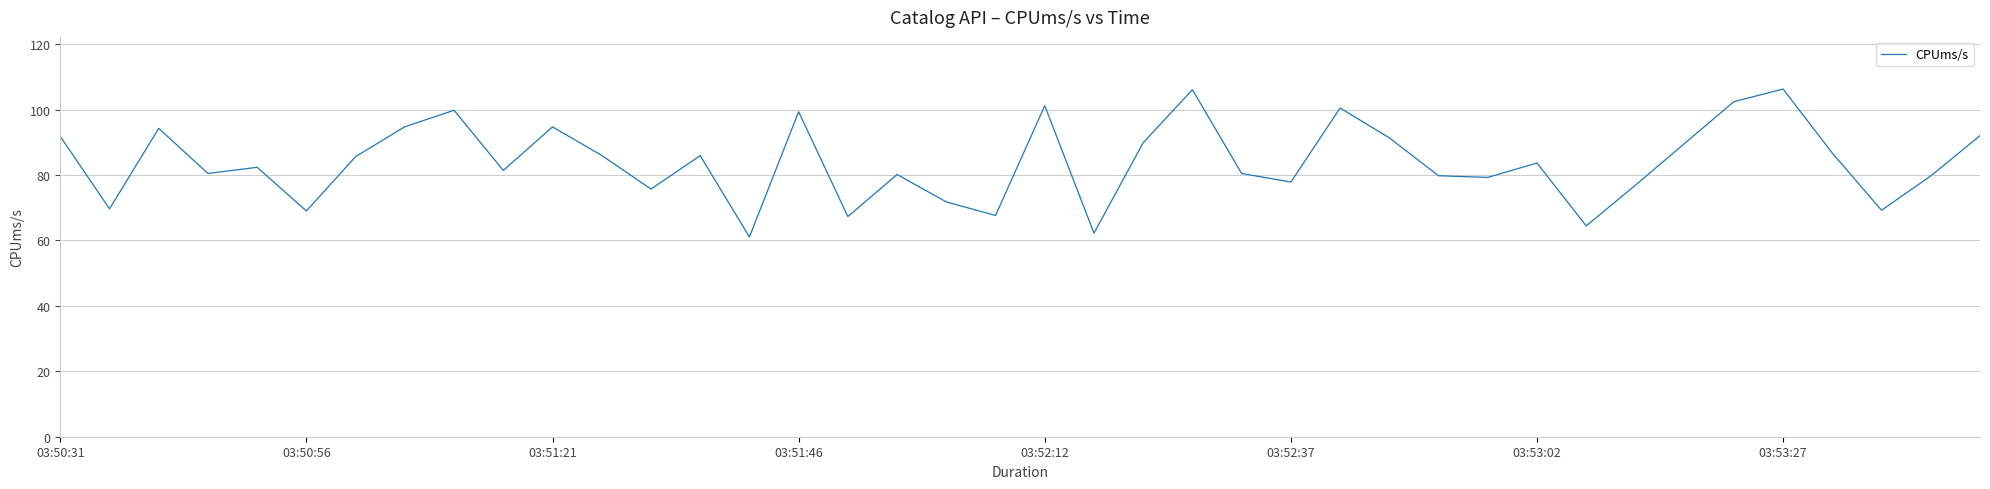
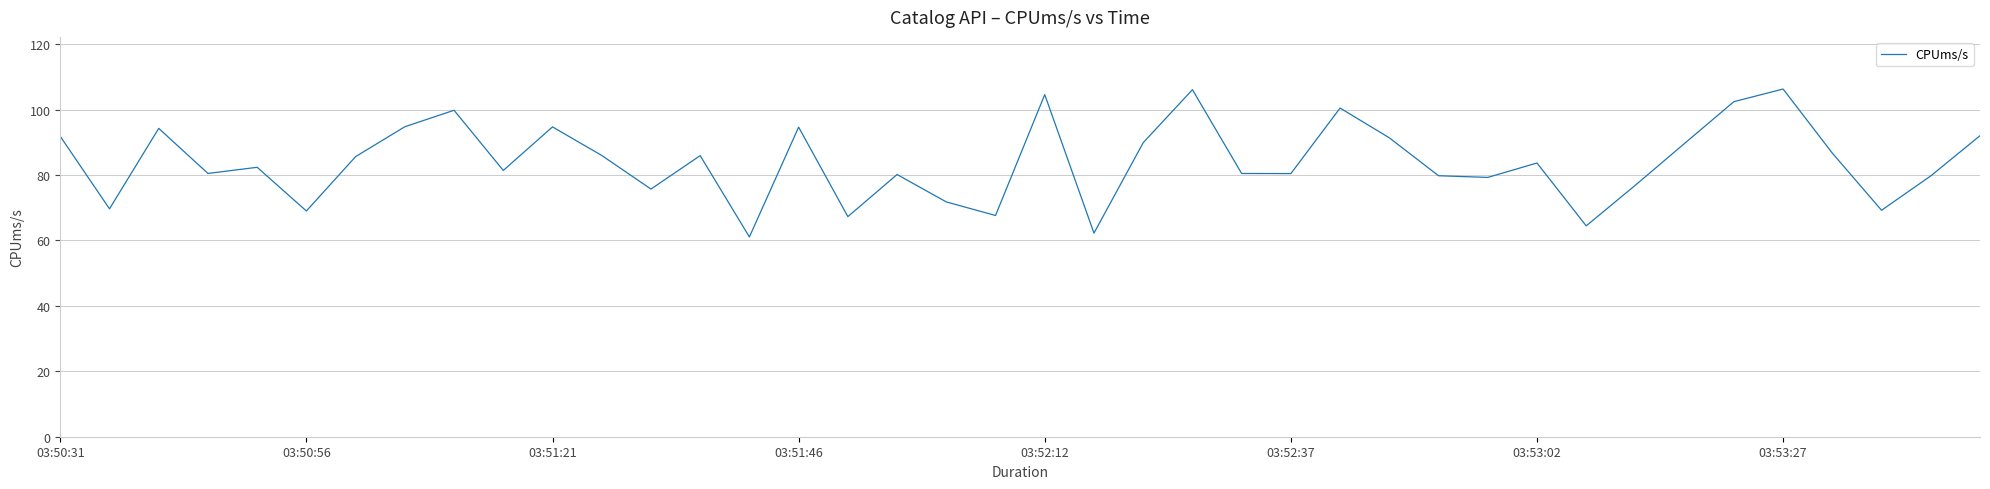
03:51:46: 99 -> 95
03:52:12: 101 -> 105
03:52:37: 78 -> 80
